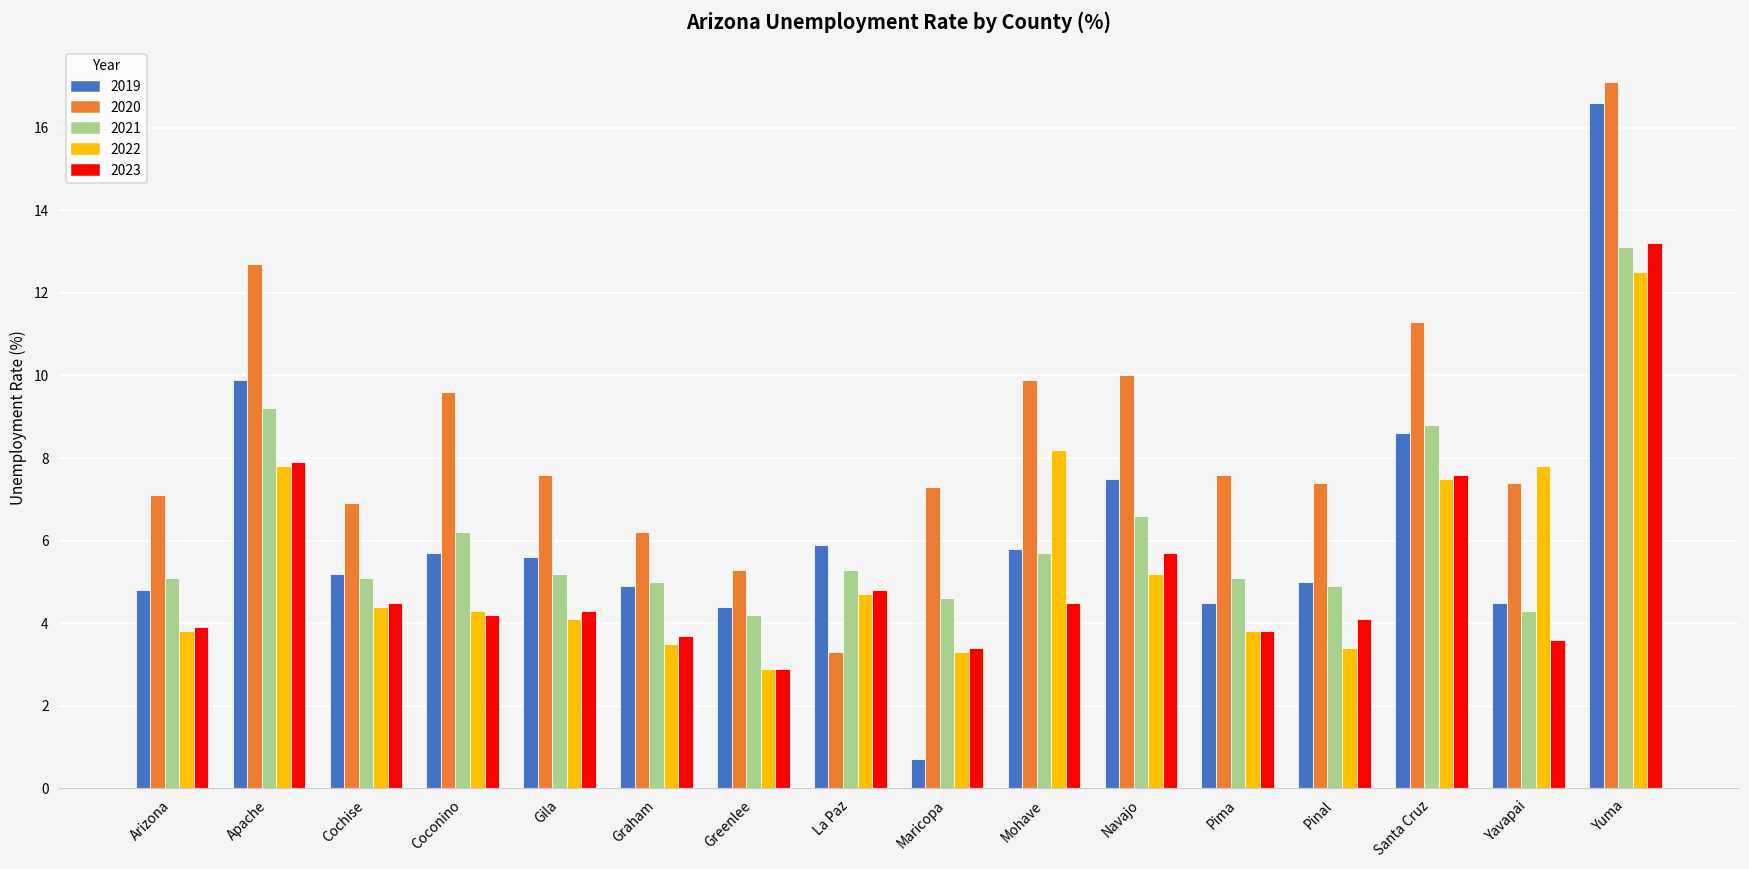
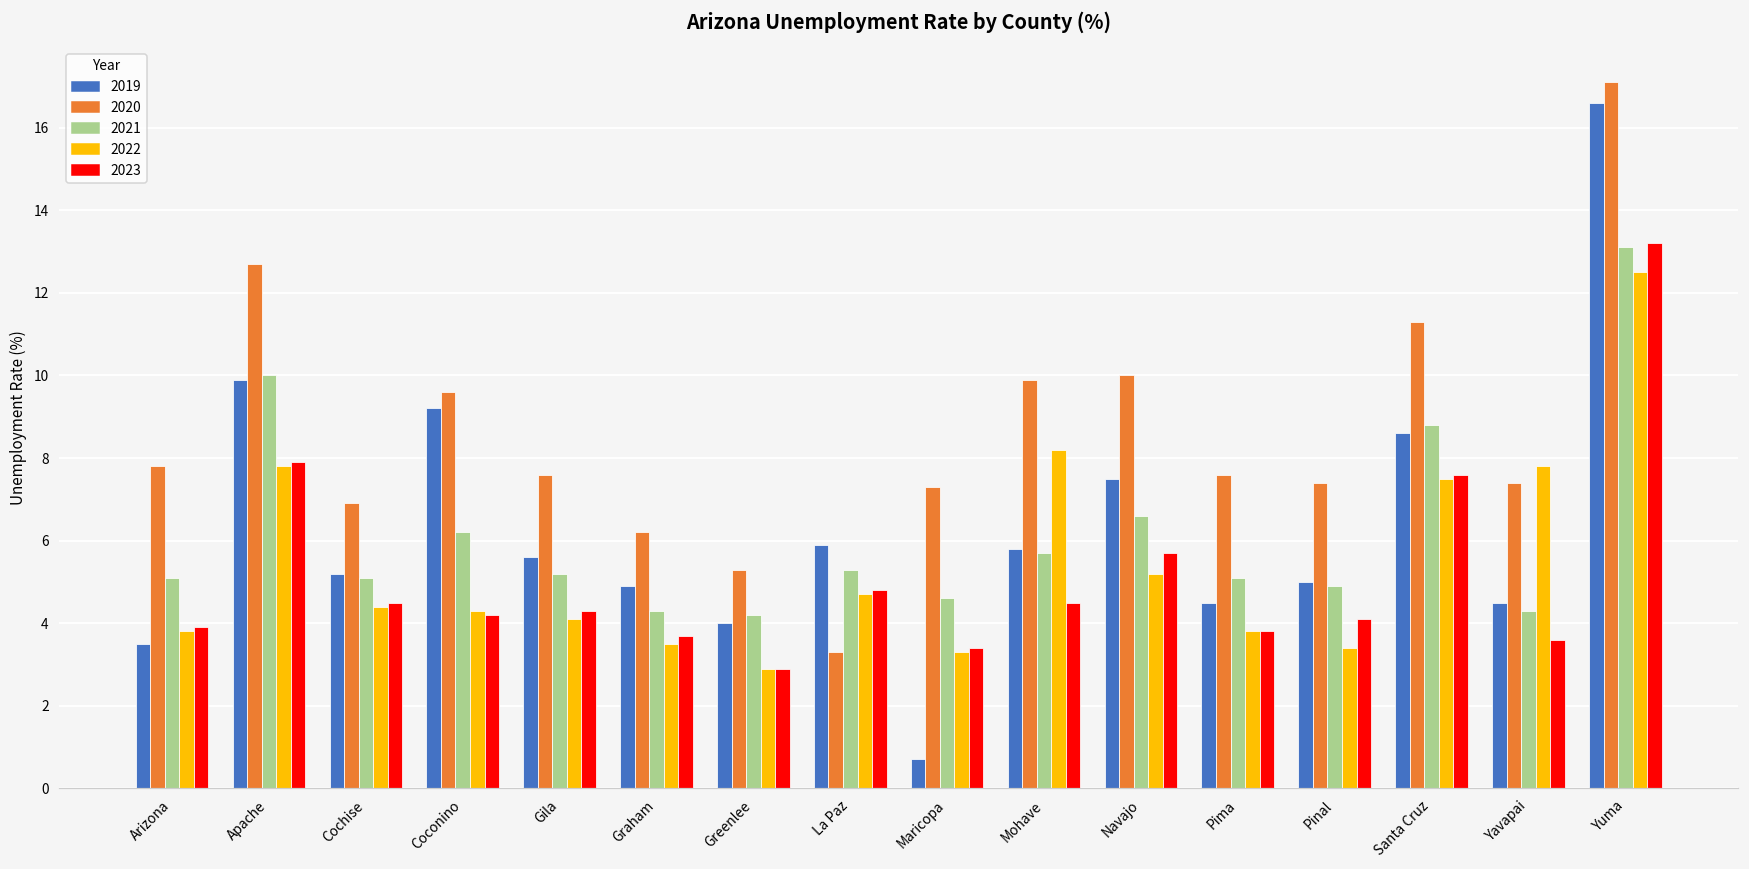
2019, Arizona: 4.8 -> 3.5
2020, Arizona: 7.1 -> 7.8
2021, Apache: 9.2 -> 10.0
2019, Coconino: 5.7 -> 9.2
2021, Graham: 5.0 -> 4.3
2019, Greenlee: 4.4 -> 4.0
